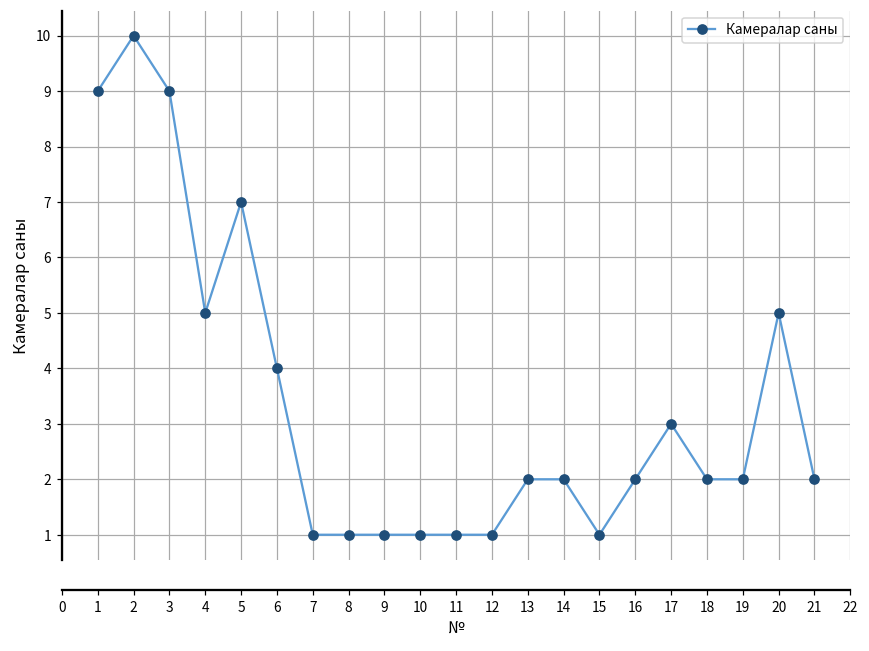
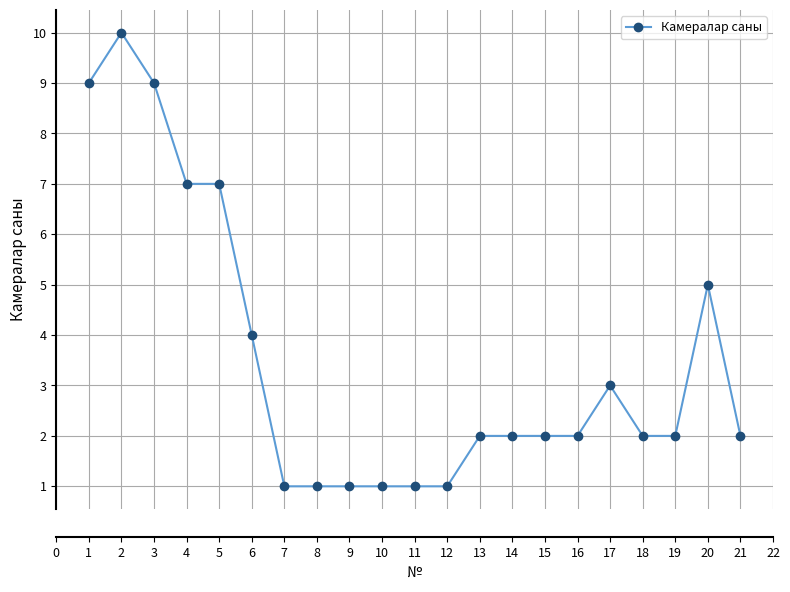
4: 5 -> 7
15: 1 -> 2
